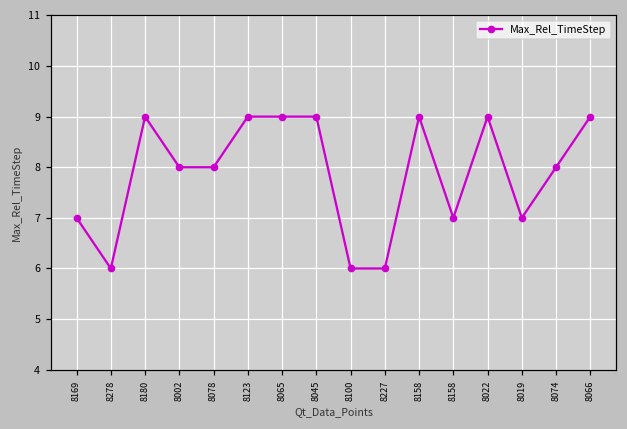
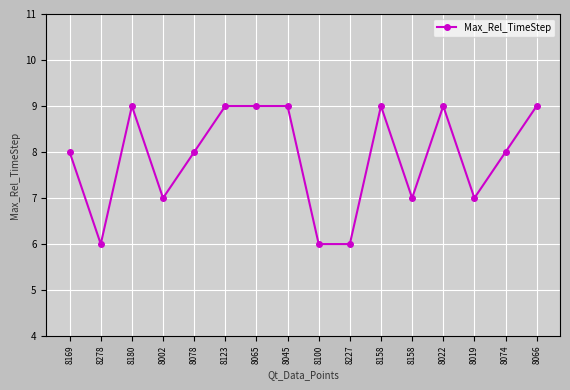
8169: 7 -> 8
8002: 8 -> 7
